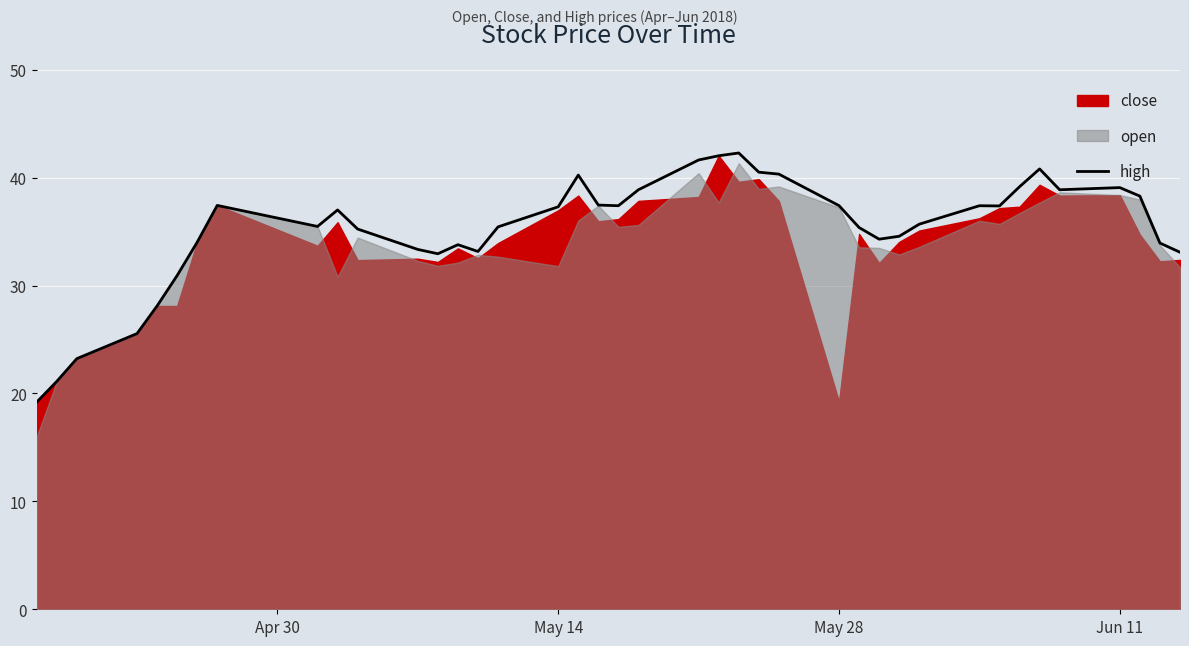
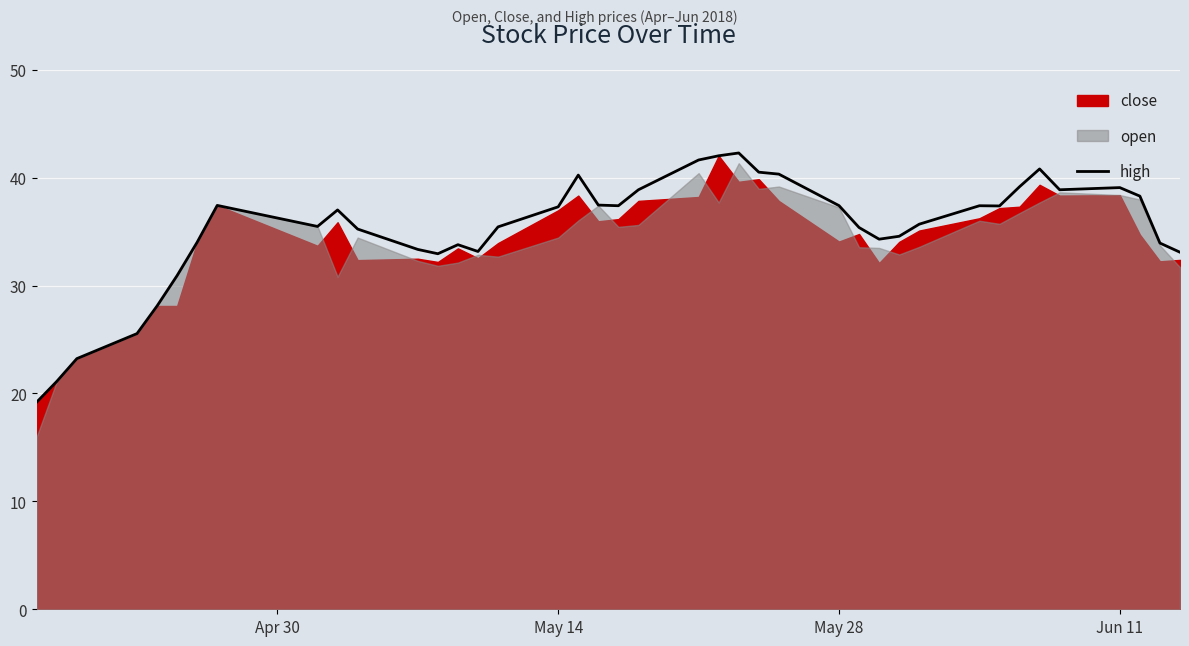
open, May 14: 31.8 -> 34.5
close, May 28: 19.2 -> 34.1
